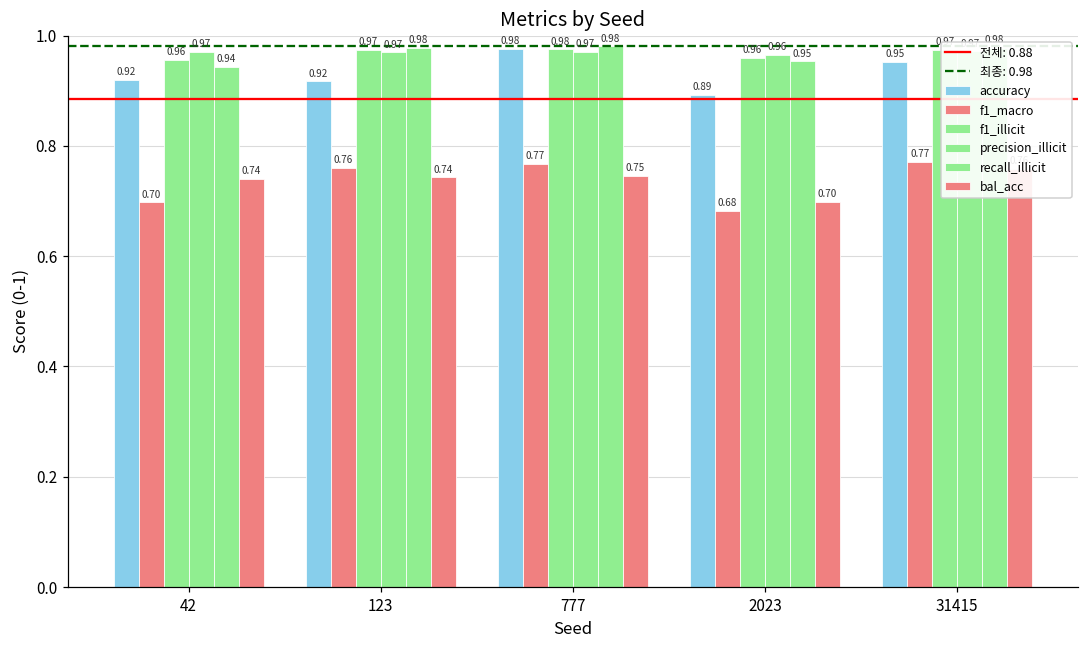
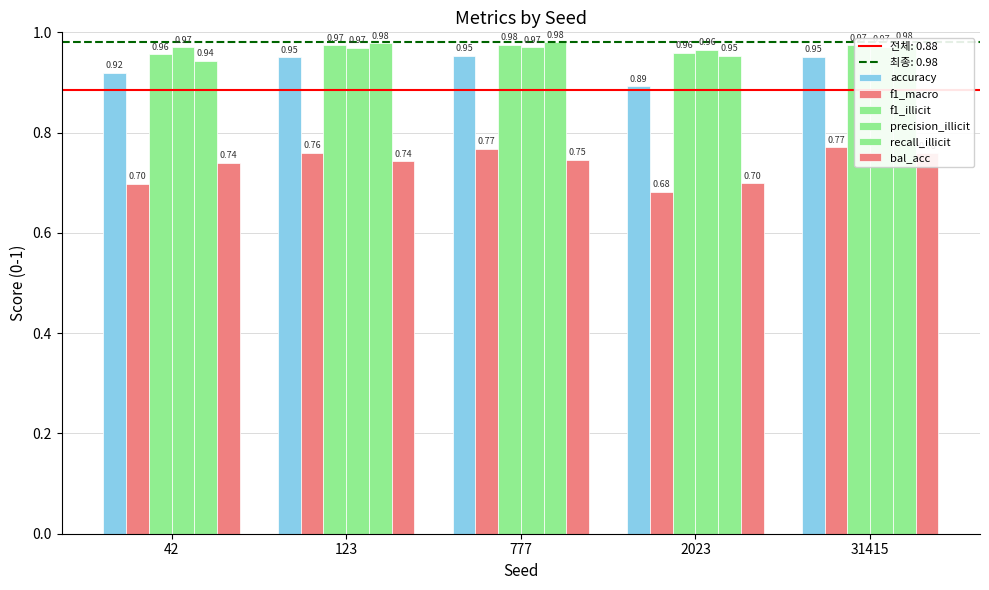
accuracy, 123: 0.92 -> 0.95
accuracy, 777: 0.98 -> 0.95
